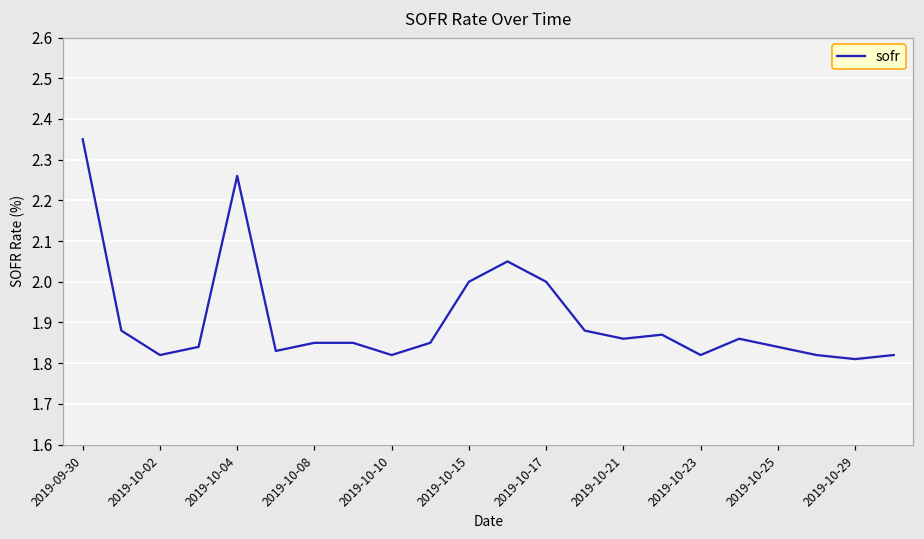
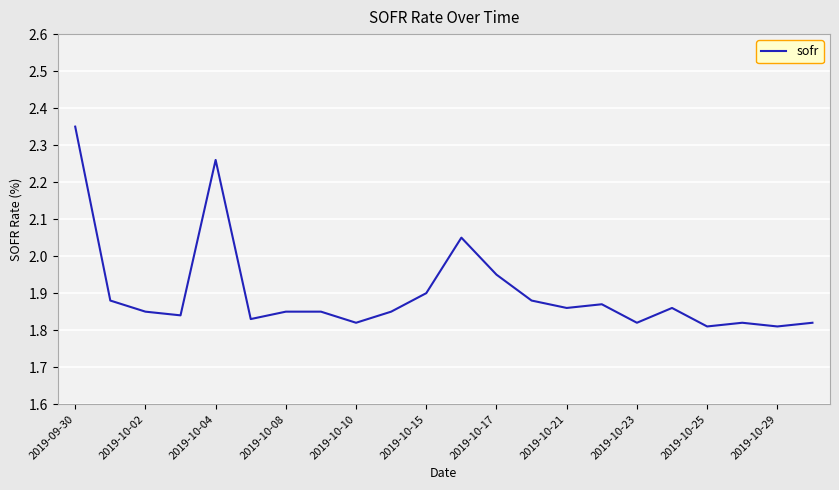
2019-10-02: 1.82 -> 1.85
2019-10-15: 2.0 -> 1.9
2019-10-17: 2.00 -> 1.95
2019-10-25: 1.84 -> 1.81
